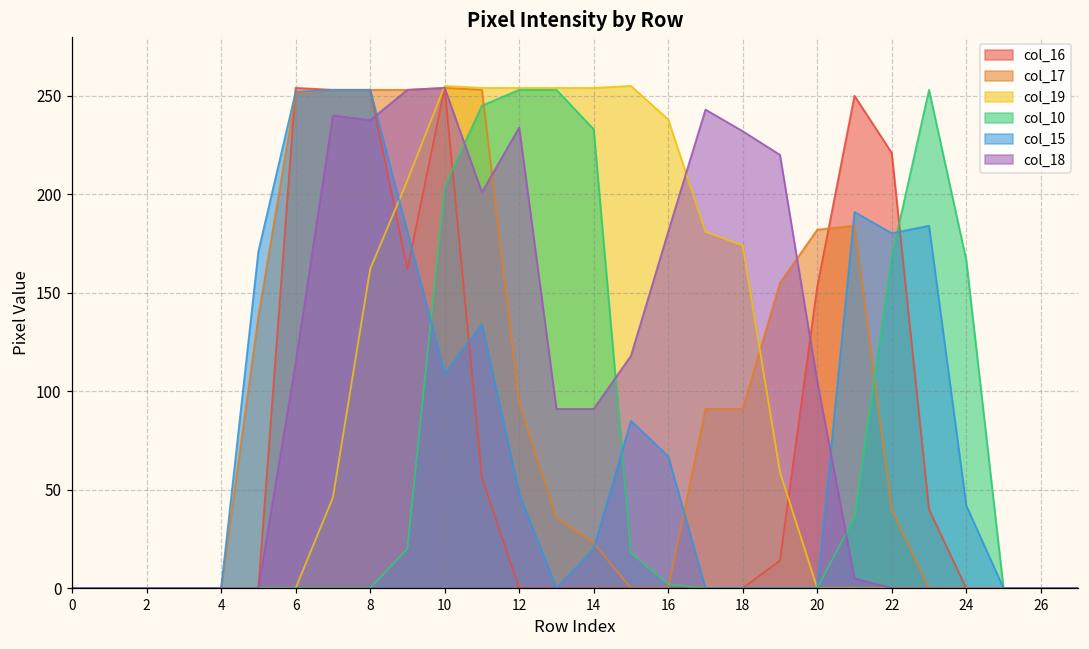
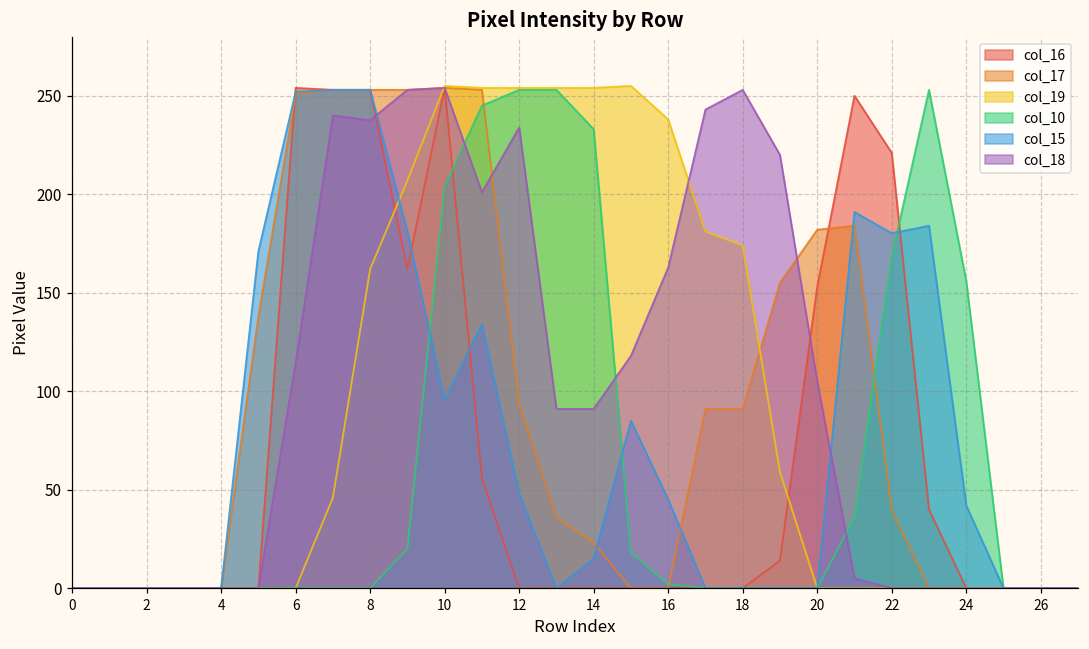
col_15, 10: 109 -> 96
col_15, 14: 20 -> 15
col_15, 16: 67 -> 45
col_18, 16: 181 -> 163
col_18, 18: 232 -> 253
col_10, 24: 167 -> 156
